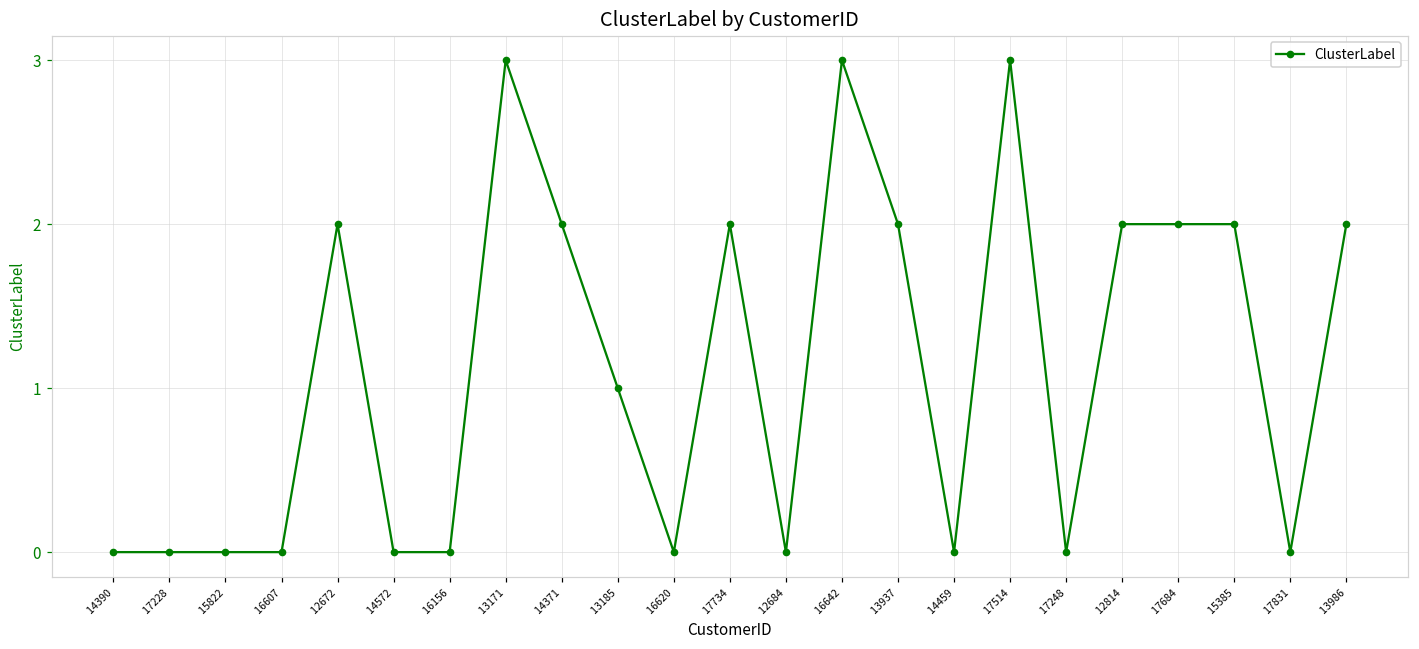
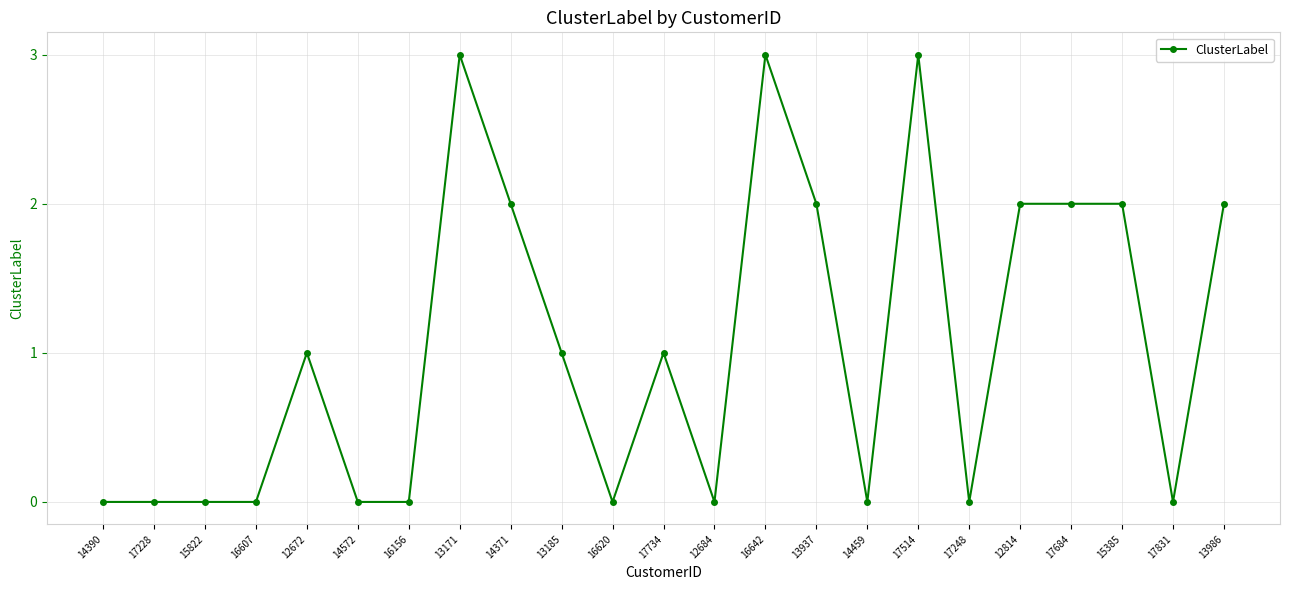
12672: 2 -> 1
17734: 2 -> 1
